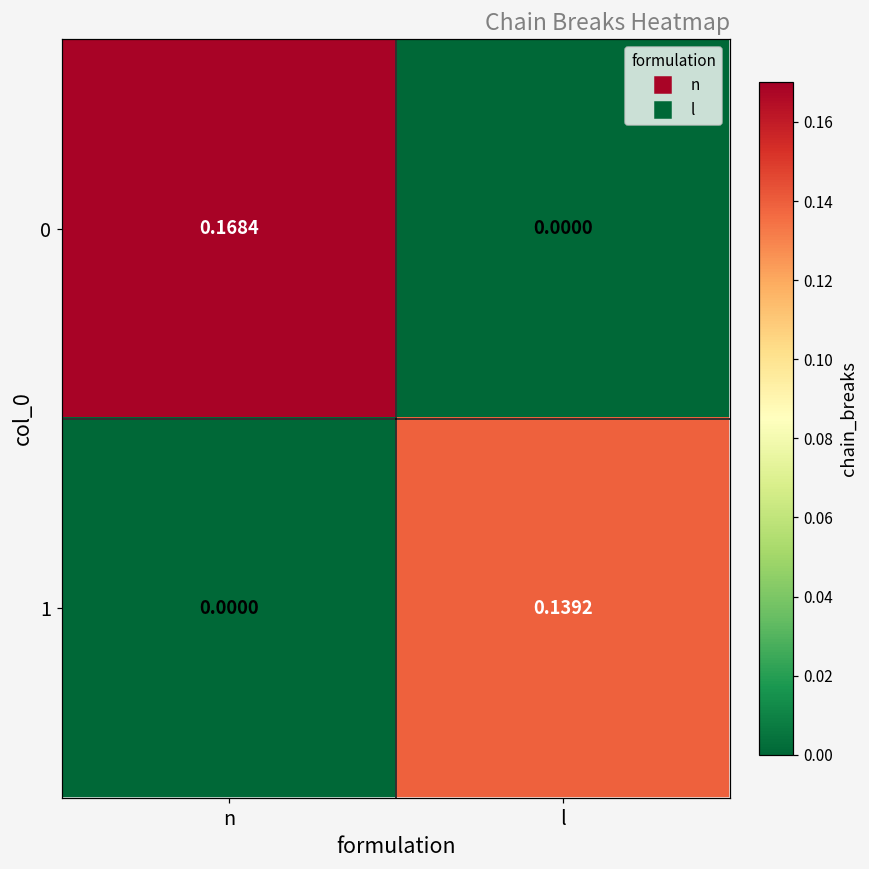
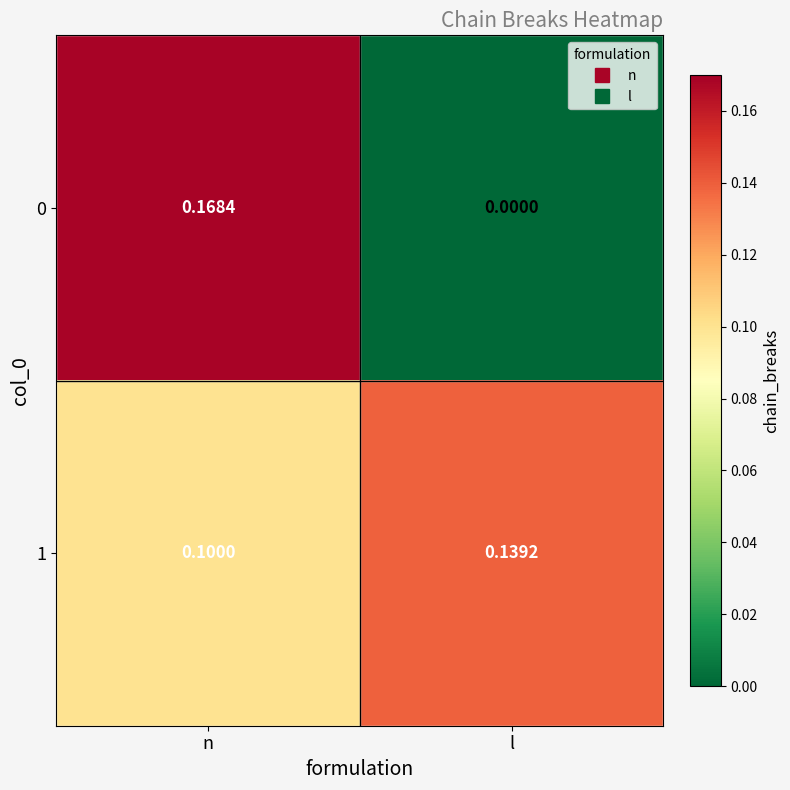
1, n: 0.0000 -> 0.1000
